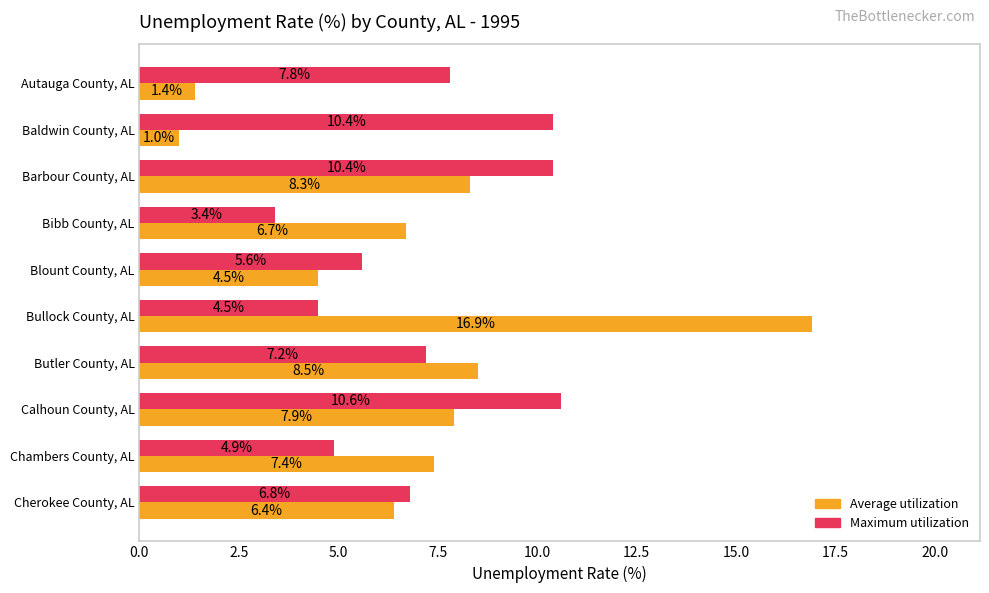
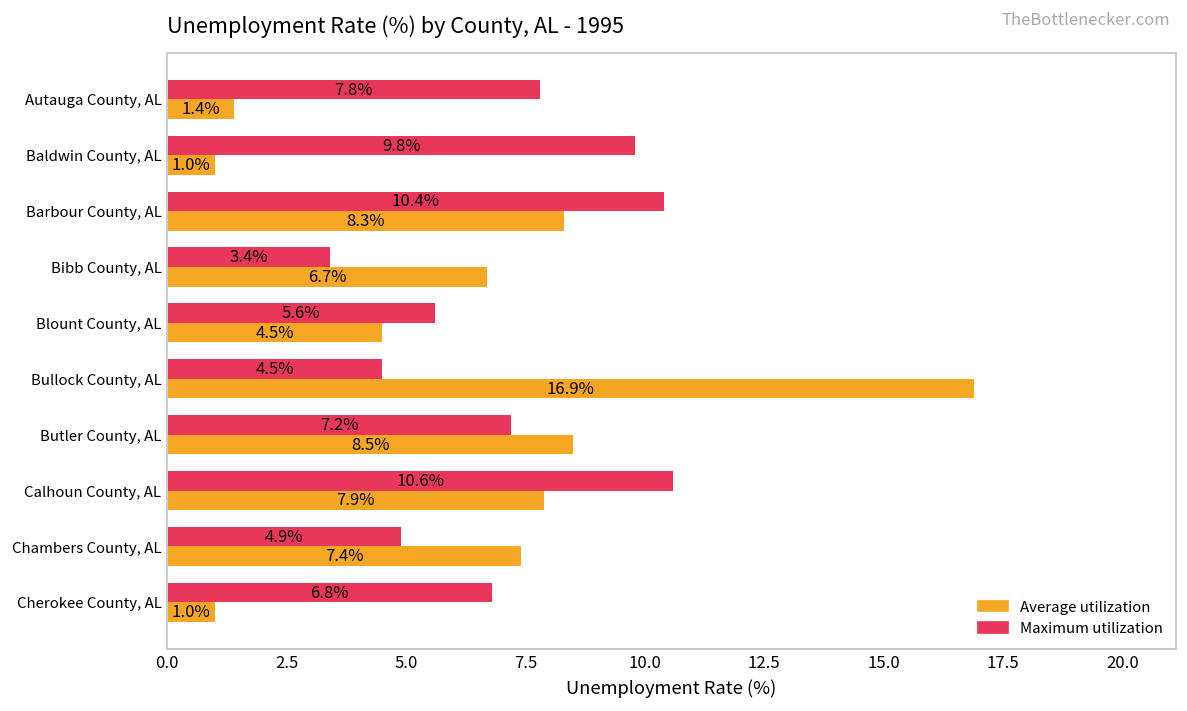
Maximum utilization, Baldwin County, AL: 10.4% -> 9.8%
Average utilization, Cherokee County, AL: 6.4% -> 1.0%
